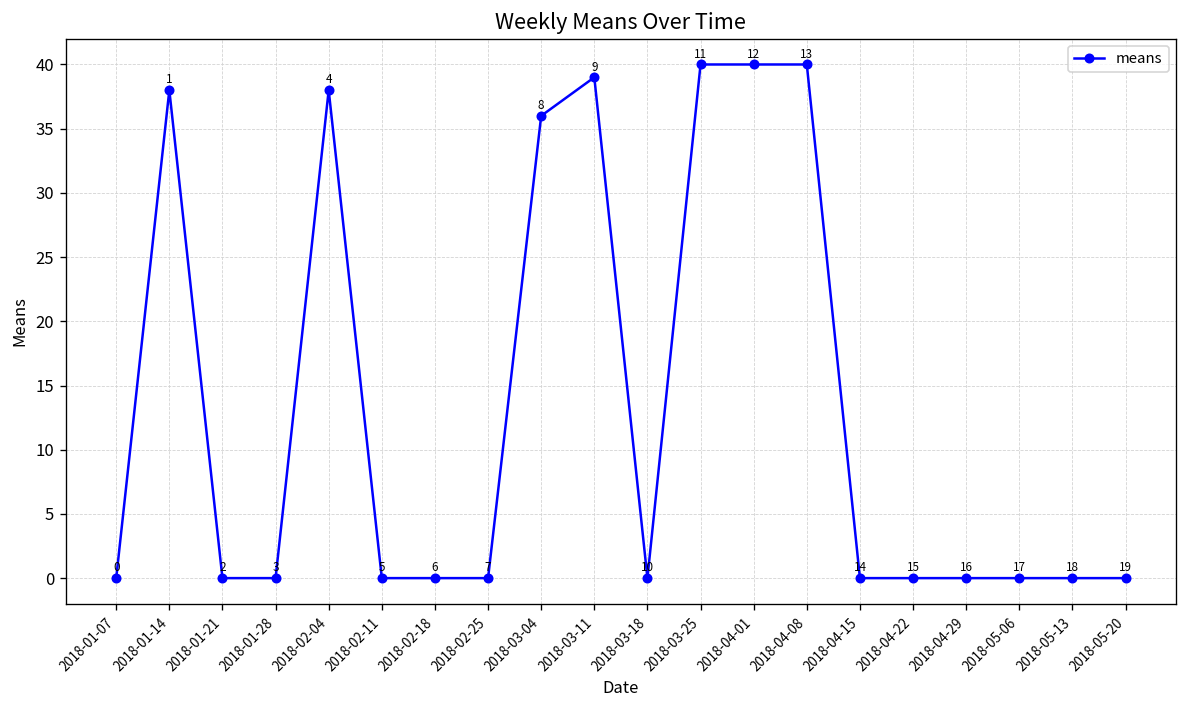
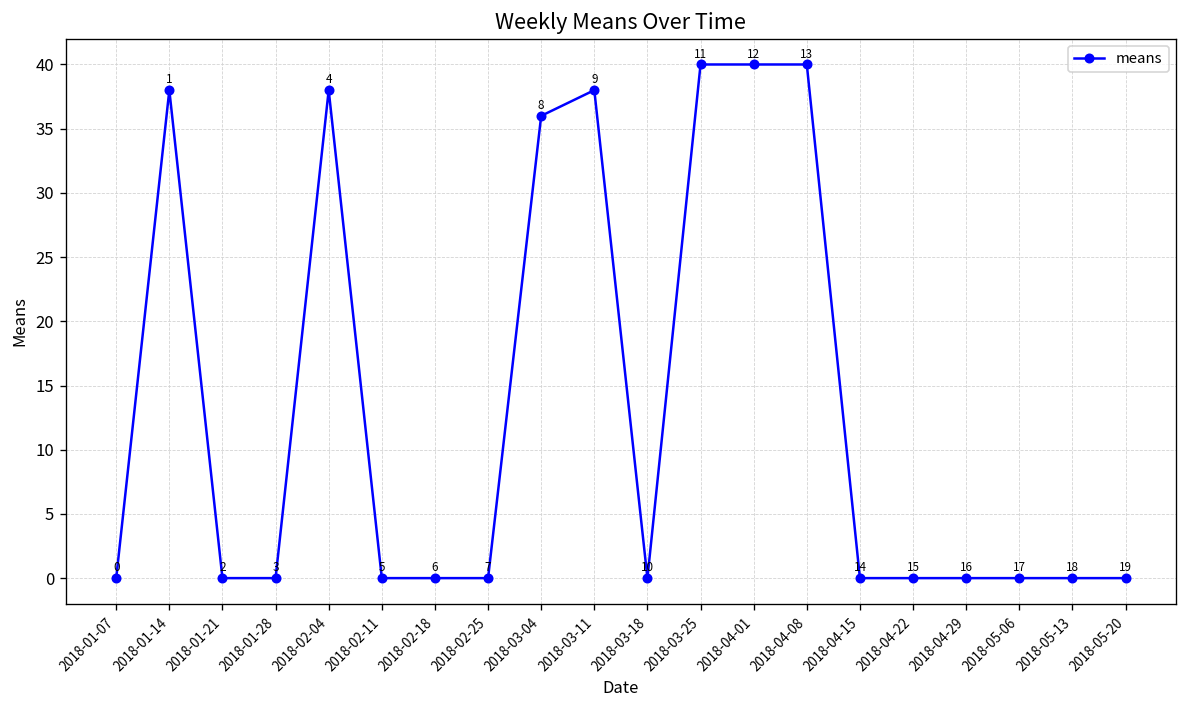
2018-03-11: 39 -> 38
